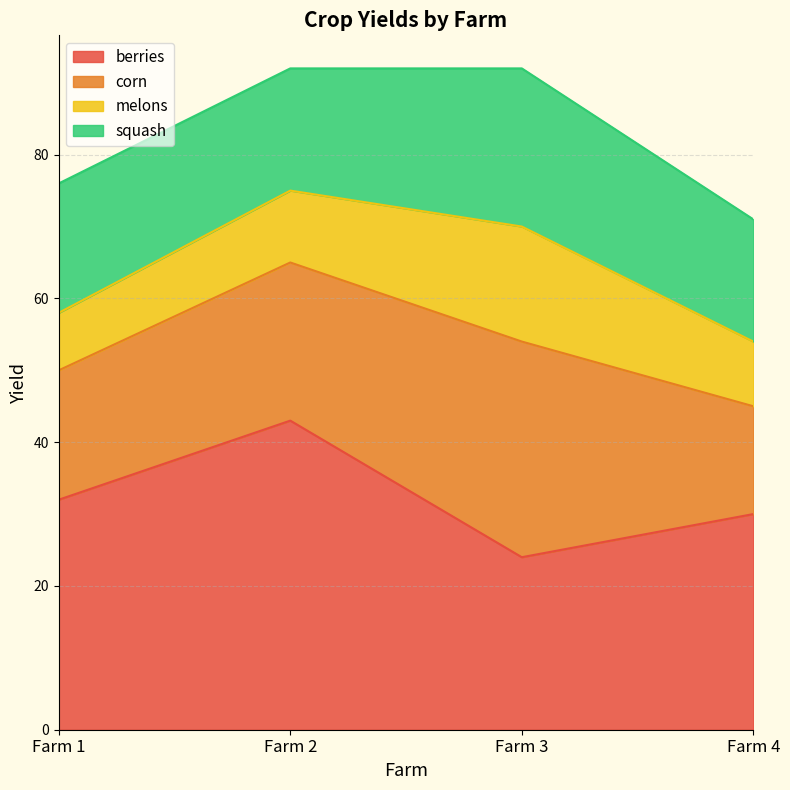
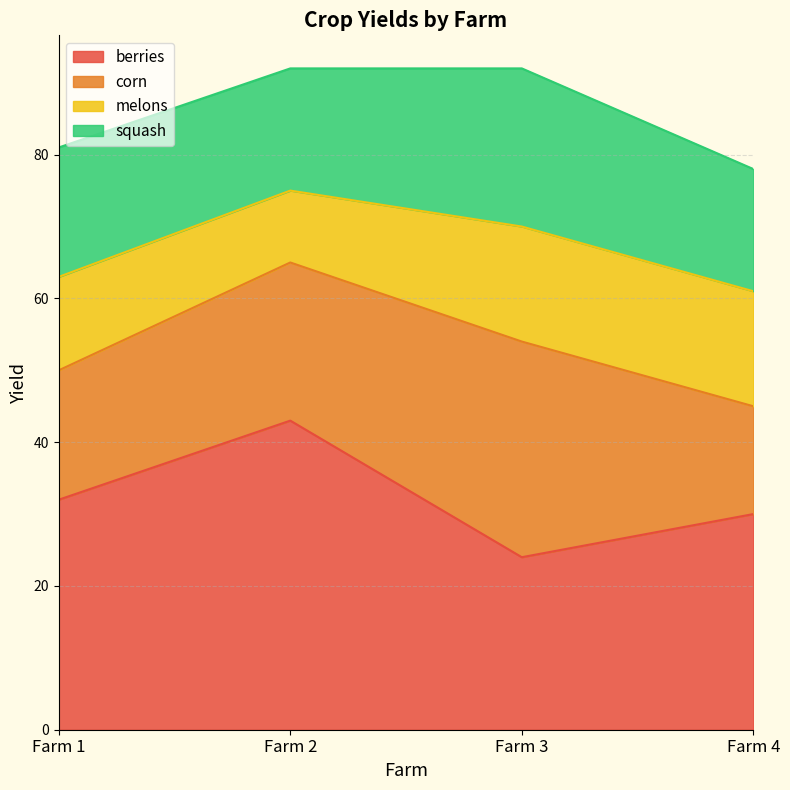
melons, Farm 1: 8 -> 13
melons, Farm 4: 9 -> 16
